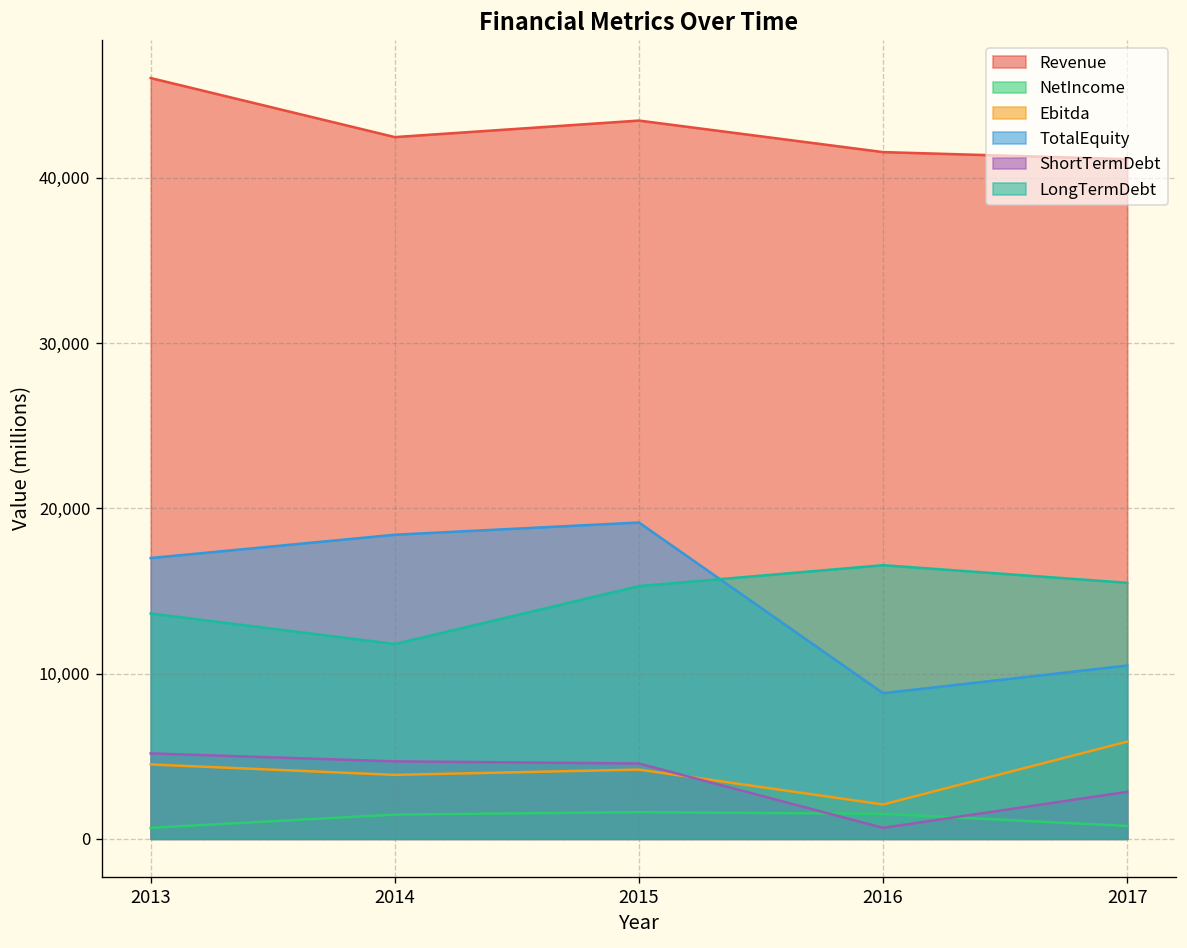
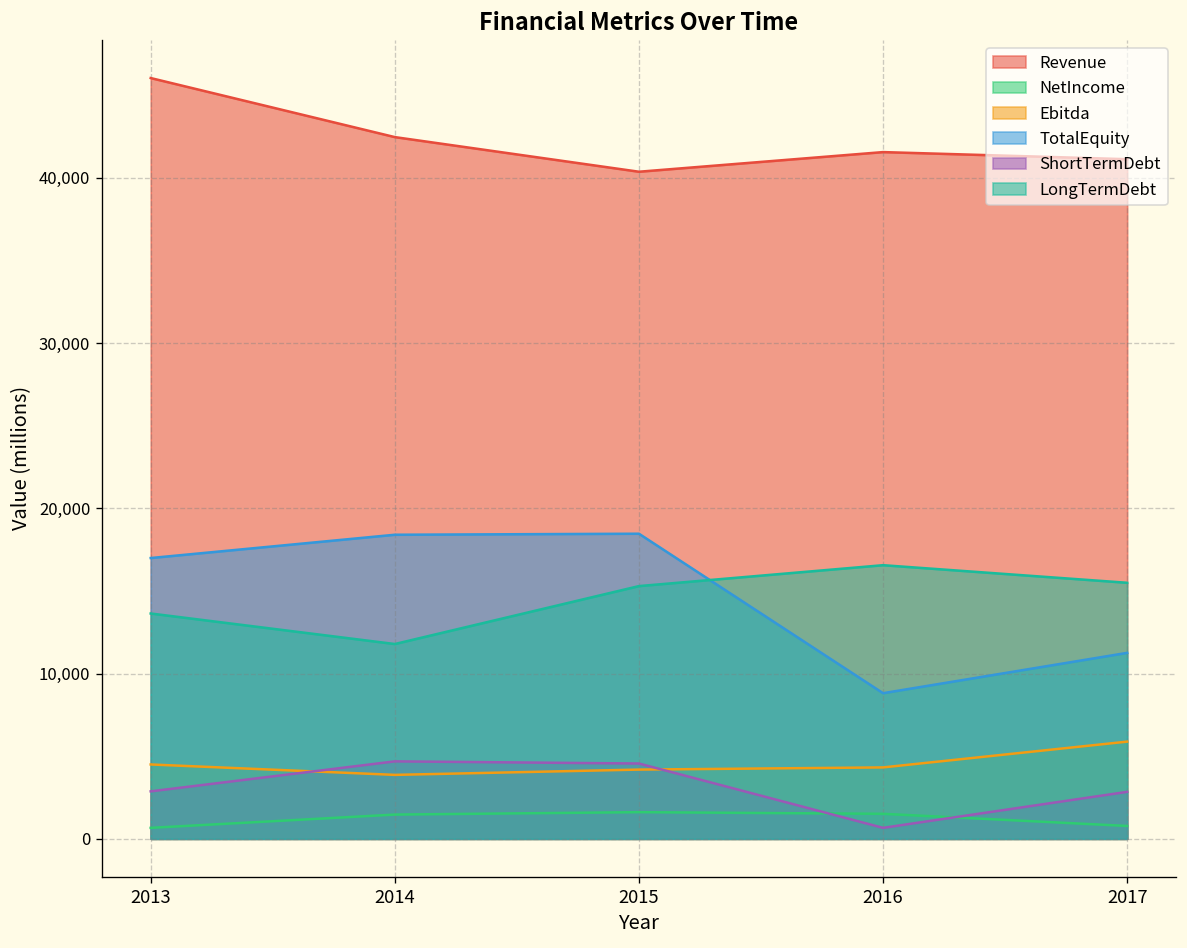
ShortTermDebt, 2013: 5,200 -> 2,900
Revenue, 2015: 43,500 -> 40,400
TotalEquity, 2015: 19,100 -> 18,500
Ebitda, 2016: 2,100 -> 4,300
TotalEquity, 2017: 10,500 -> 11,300
